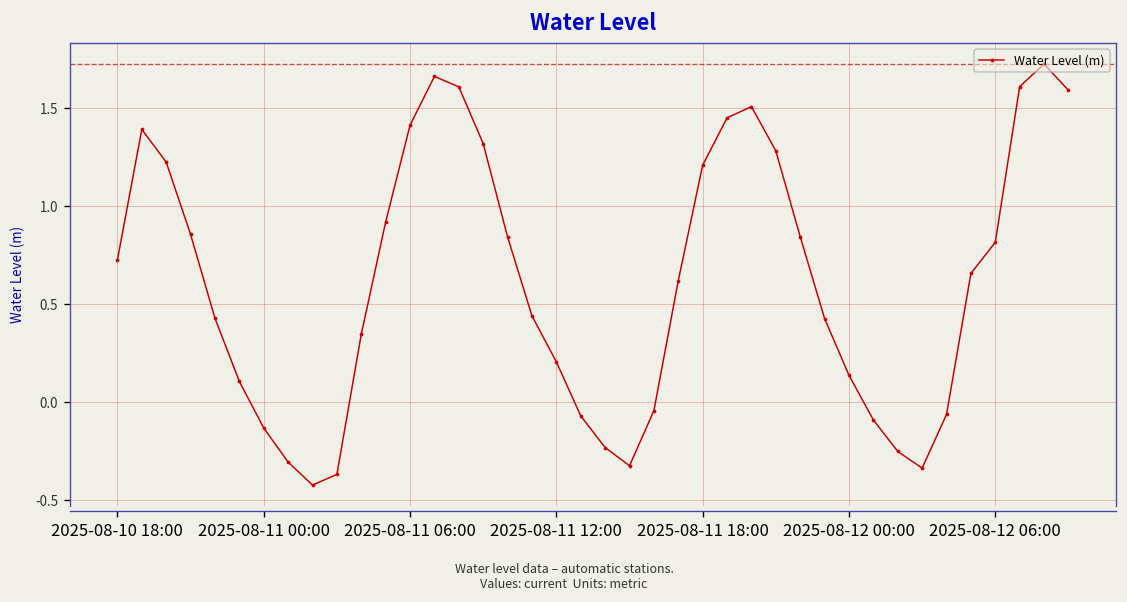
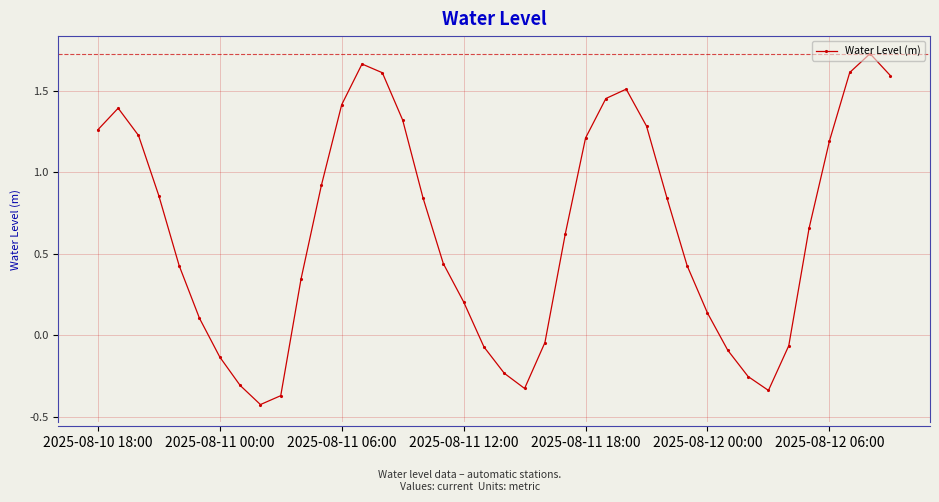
2025-08-10 18:00: 0.73 -> 1.26
2025-08-12 06:00: 0.82 -> 1.19
